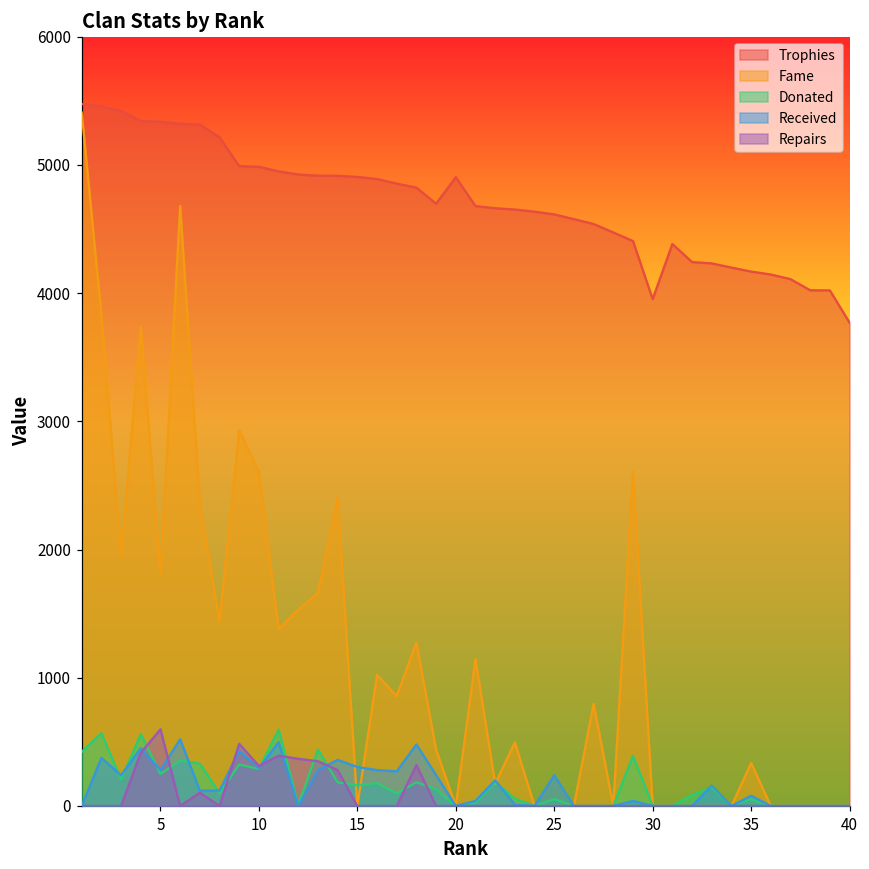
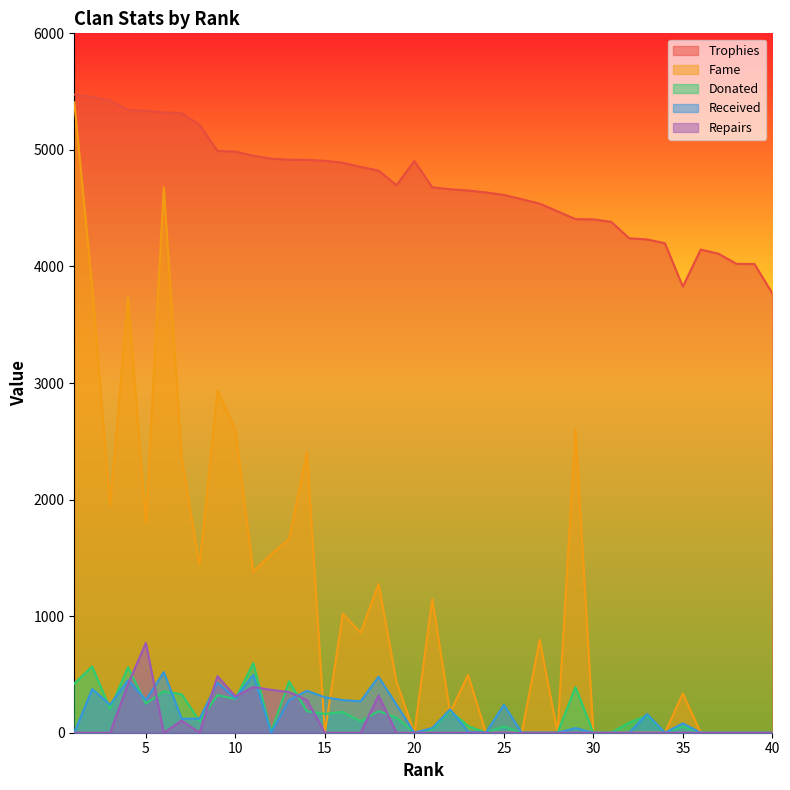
Repairs, 5: 600 -> 770
Trophies, 30: 3950 -> 4400
Trophies, 35: 4170 -> 3830
